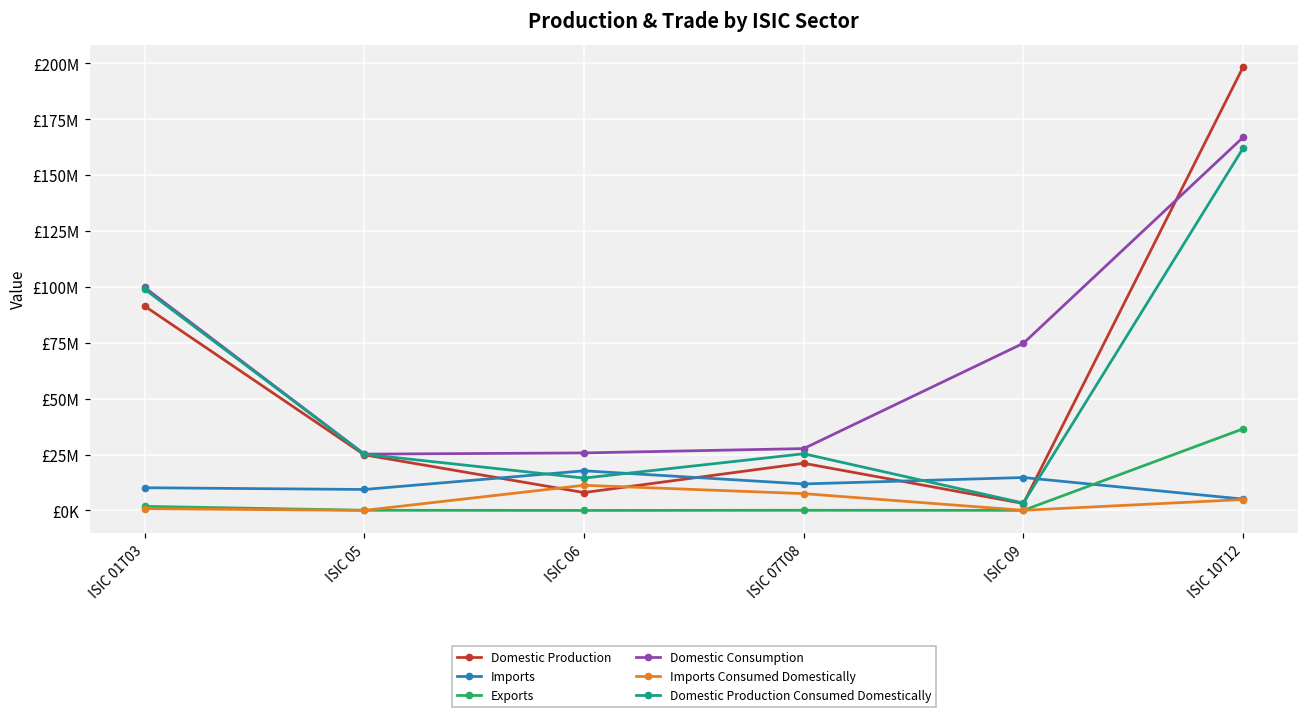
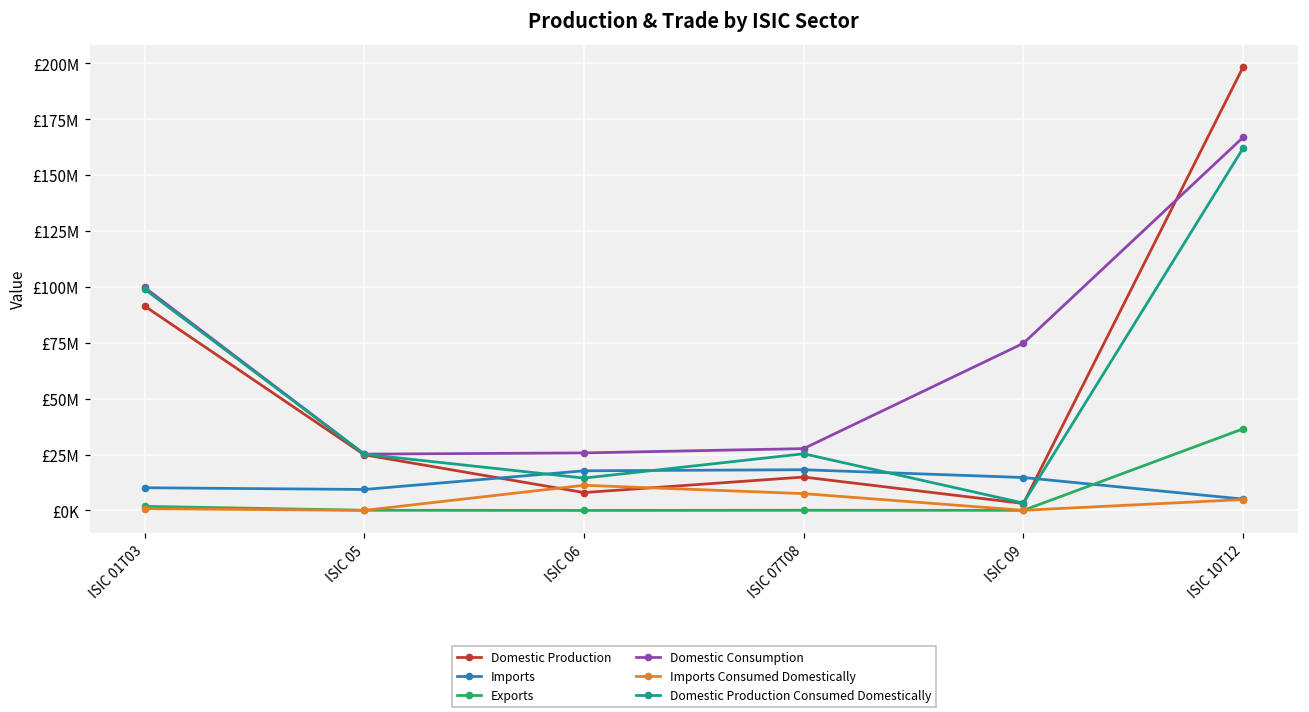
Domestic Production, ISIC 07T08: £21000000 -> £15000000
Imports, ISIC 07T08: £12000000 -> £18000000
